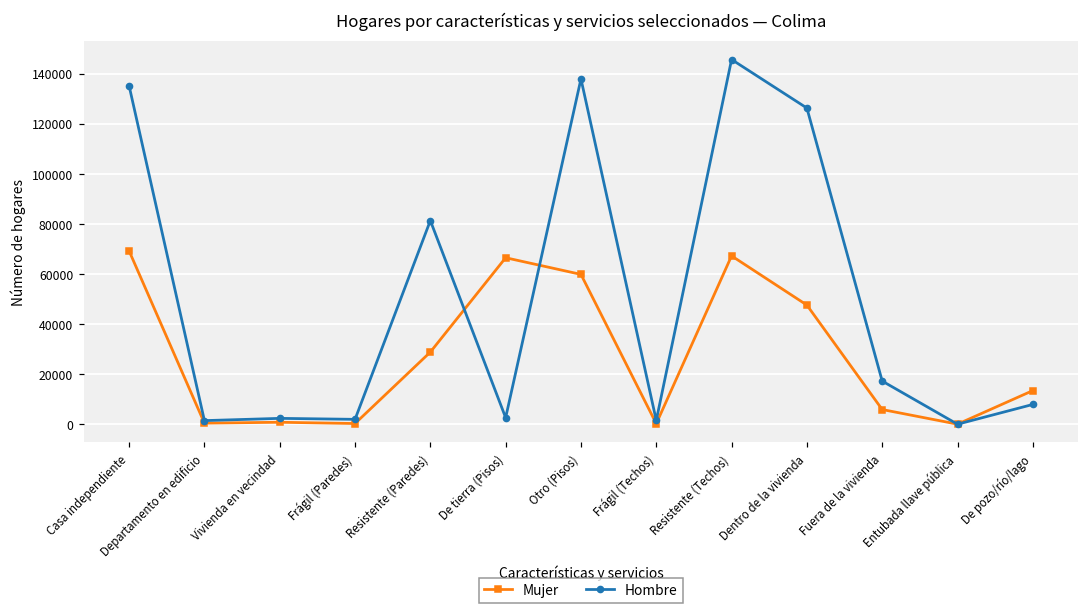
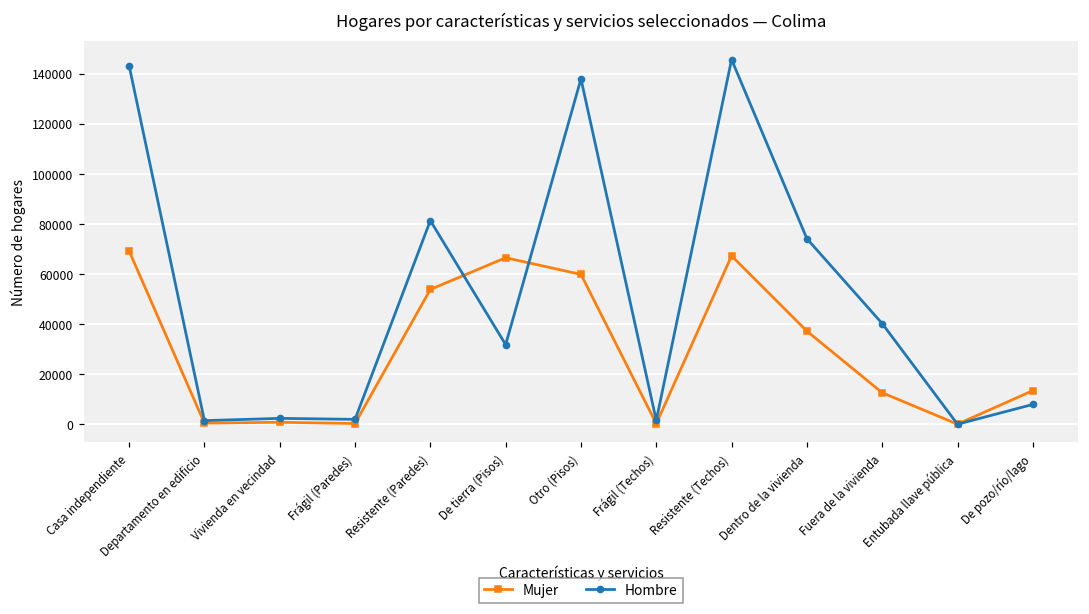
Hombre, Casa independiente: 135000 -> 143000
Mujer, Resistente (Paredes): 29000 -> 54000
Hombre, De tierra (Pisos): 3000 -> 32000
Mujer, Dentro de la vivienda: 48000 -> 37000
Hombre, Dentro de la vivienda: 126000 -> 74000
Mujer, Fuera de la vivienda: 6000 -> 13000
Hombre, Fuera de la vivienda: 17000 -> 40000
